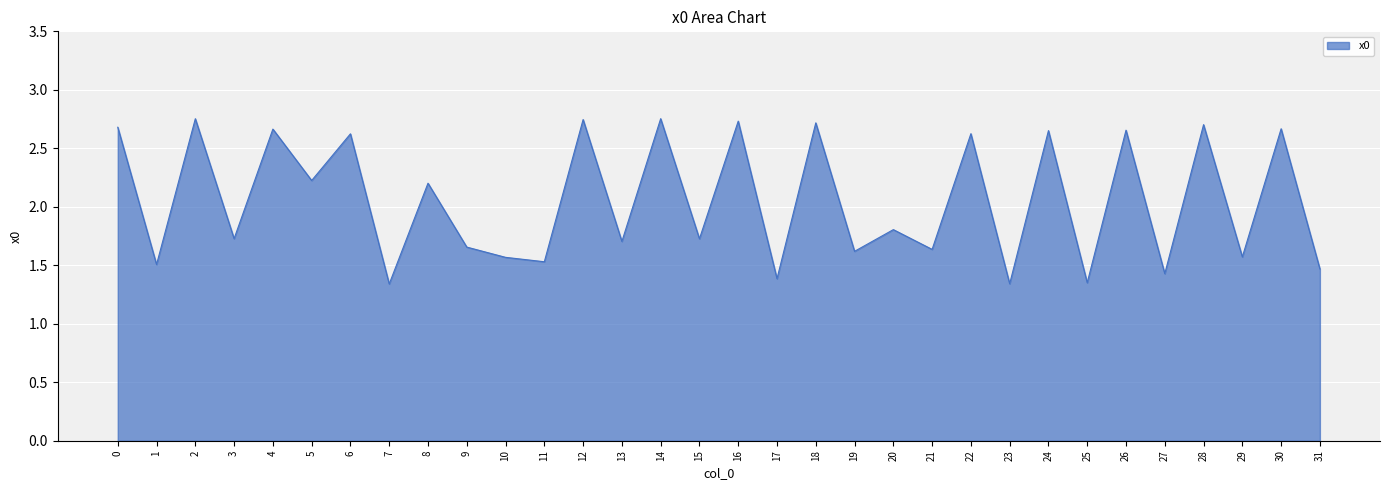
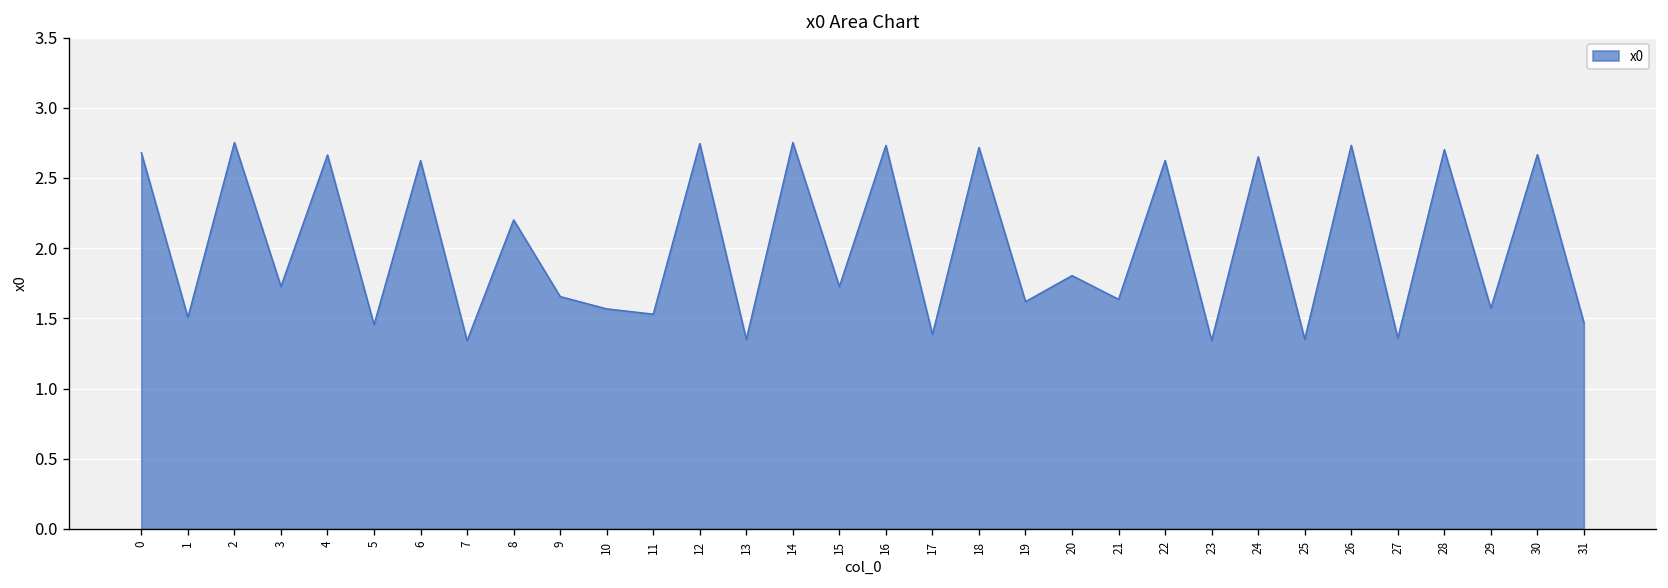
5: 2.22 -> 1.46
13: 1.70 -> 1.35
26: 2.65 -> 2.73
27: 1.43 -> 1.36
